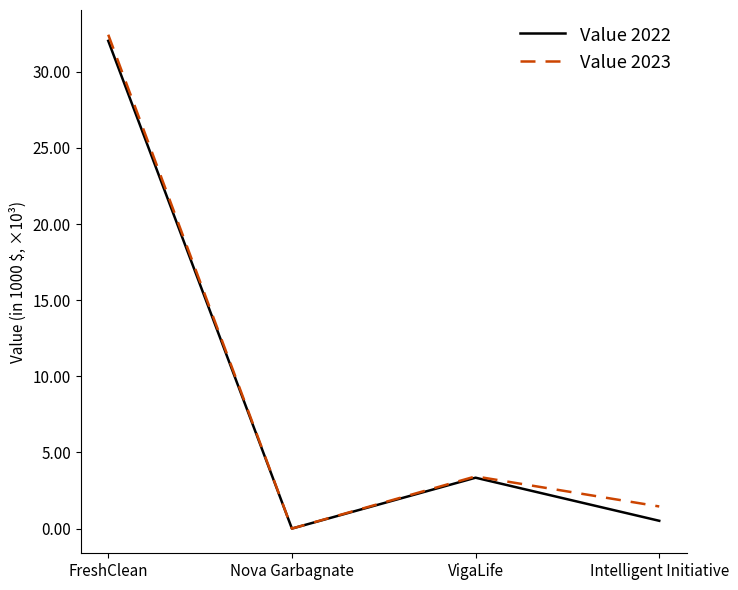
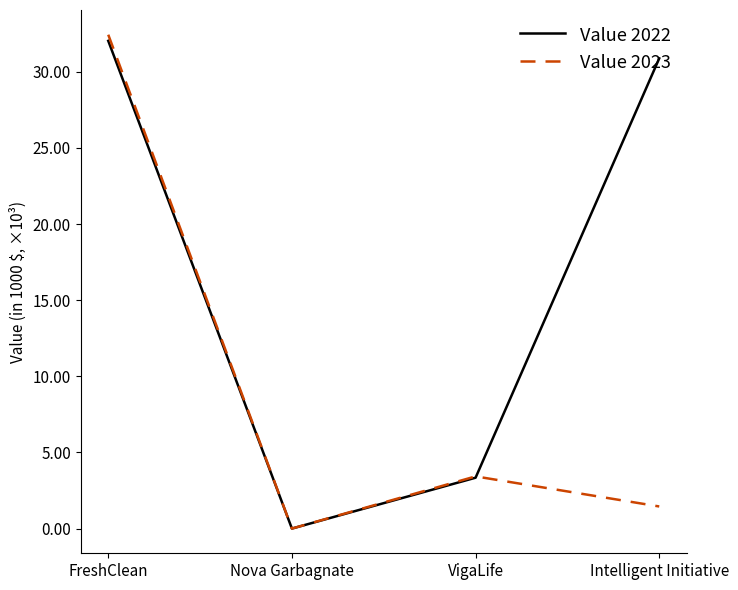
Value 2022, Intelligent Initiative: 0.5 -> 30.9
